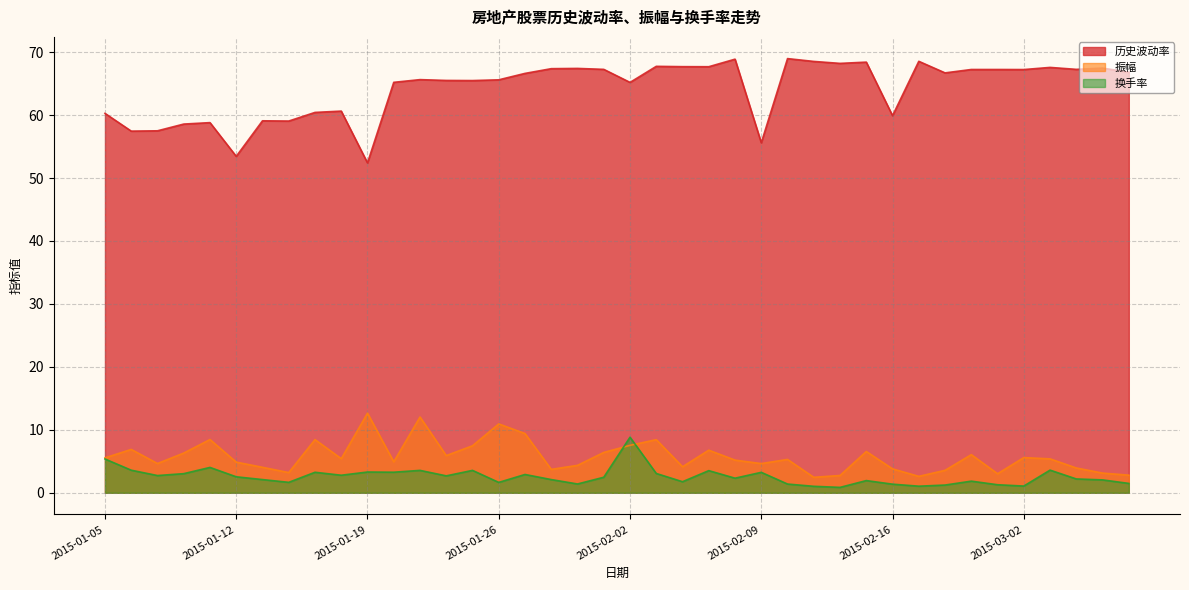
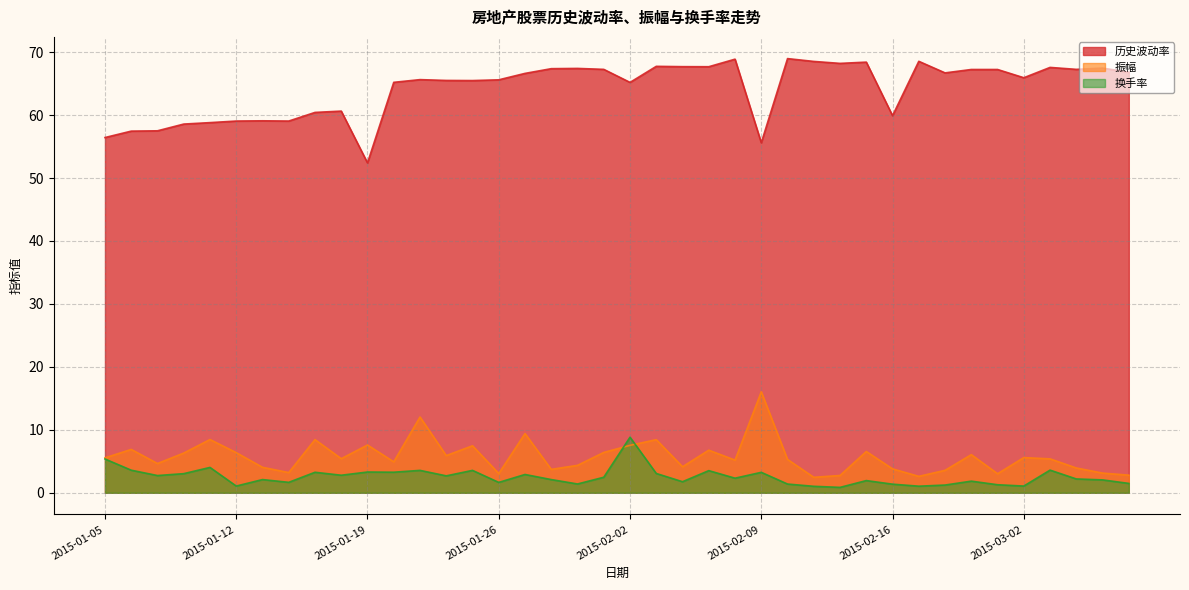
历史波动率, 2015-01-05: 60 -> 56
历史波动率, 2015-01-12: 53 -> 59
振幅, 2015-01-12: 5 -> 6
换手率, 2015-01-12: 3 -> 1
振幅, 2015-01-19: 13 -> 8
振幅, 2015-01-26: 11 -> 3
振幅, 2015-02-09: 5 -> 16
历史波动率, 2015-03-02: 67 -> 66
